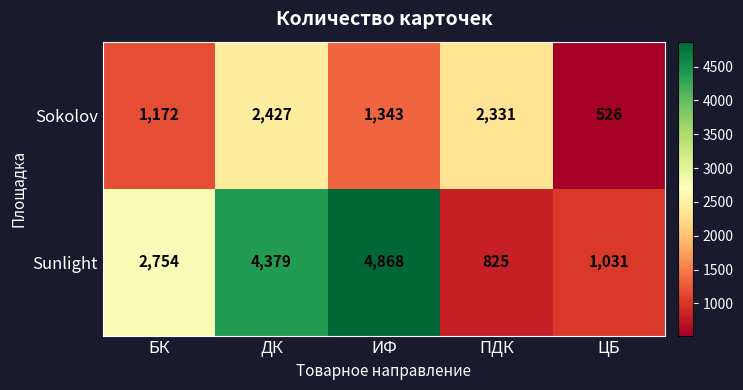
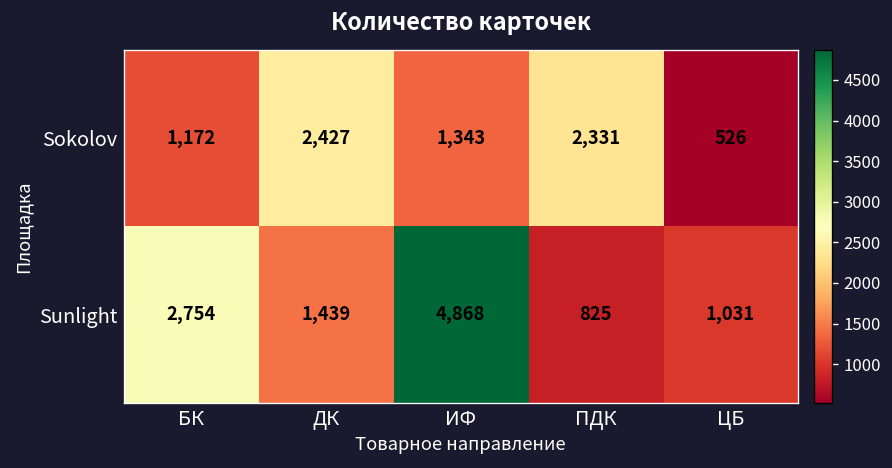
Sunlight, ДК: 4,379 -> 1,439
